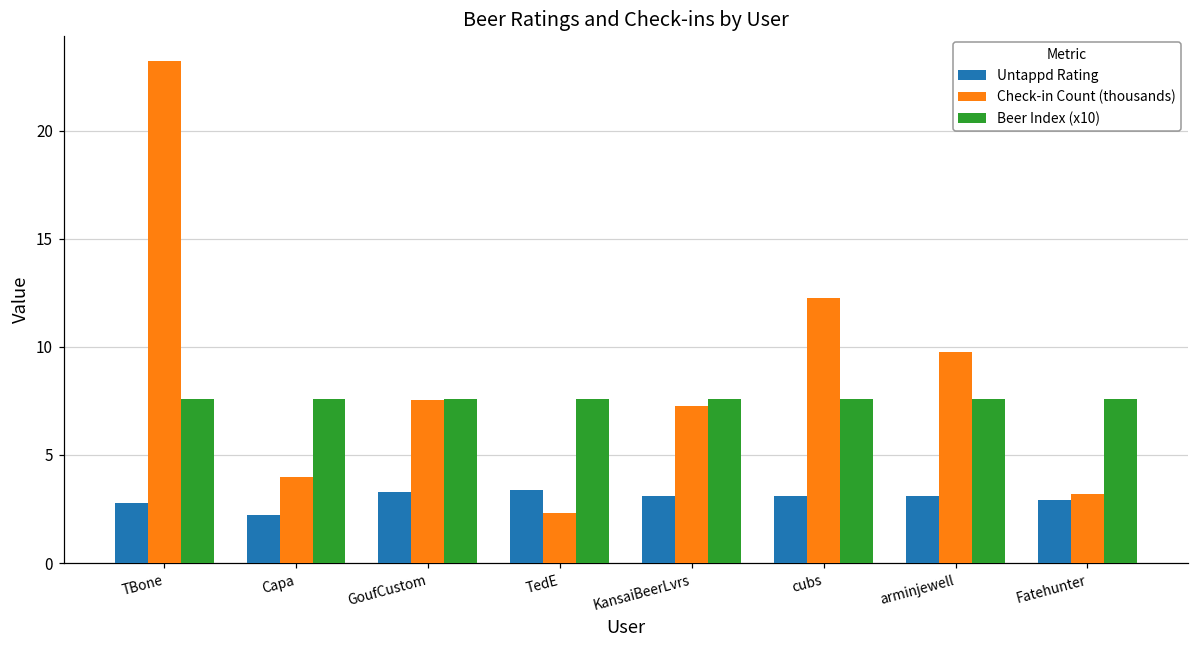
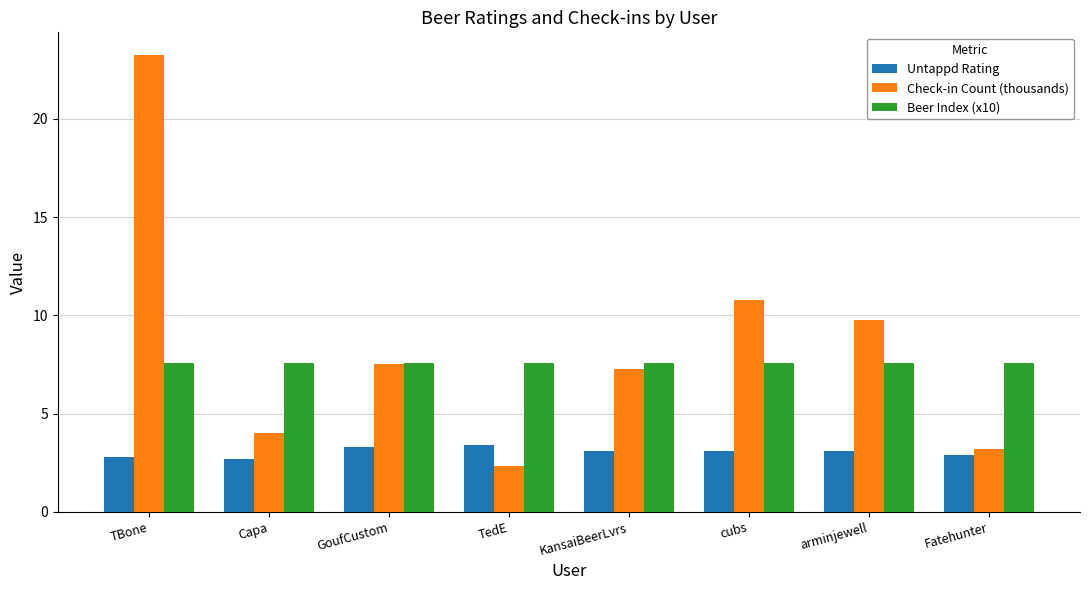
Untappd Rating, Capa: 2.2 -> 2.7
Check-in Count (thousands), cubs: 12.3 -> 10.8
